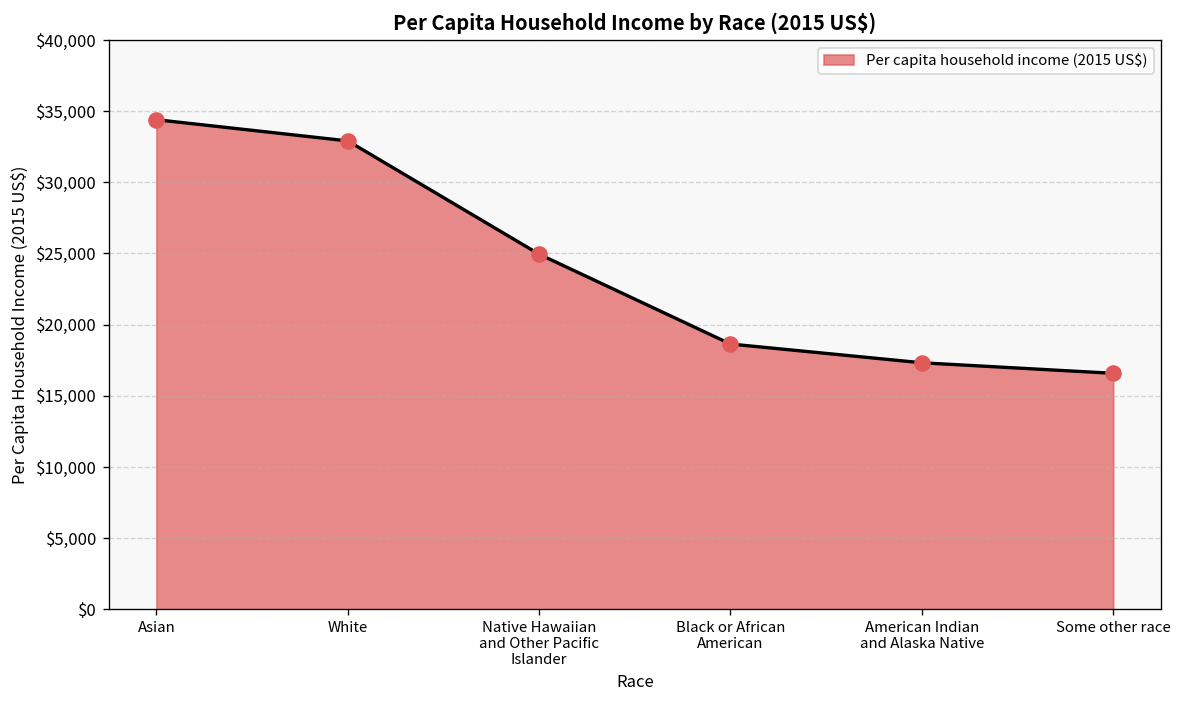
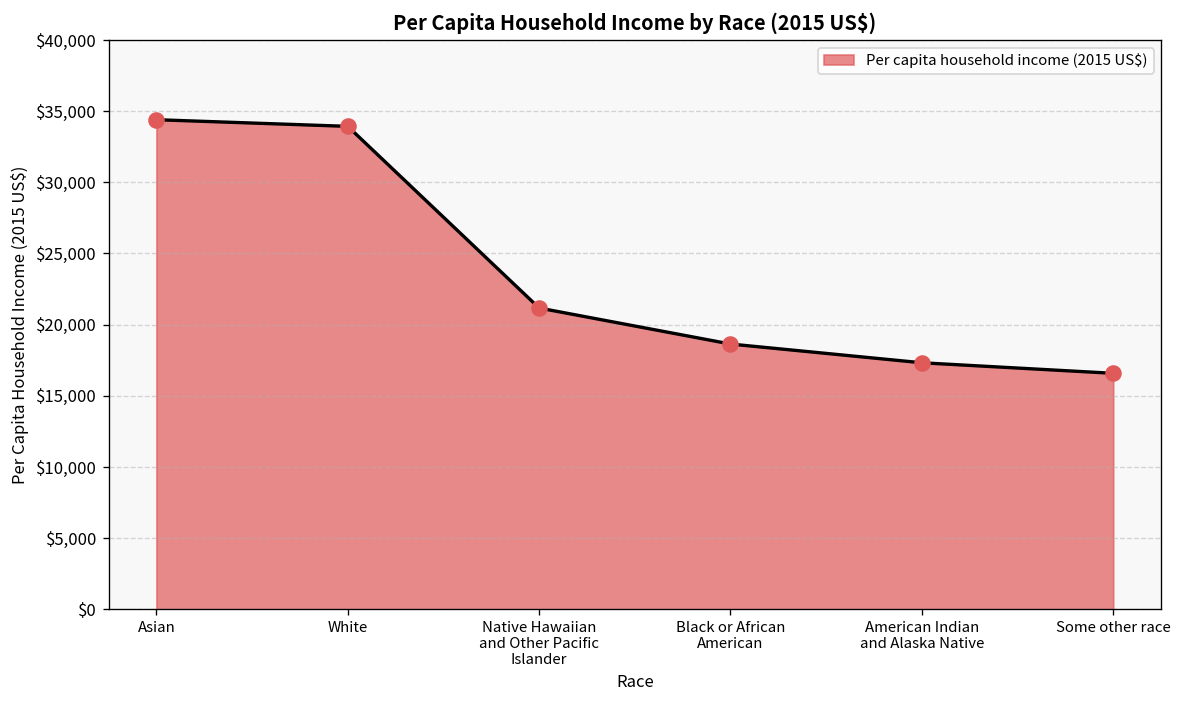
White: $32,900 -> $33,900
Native Hawaiian and Other Pacific Islander: $24,900 -> $21,200
